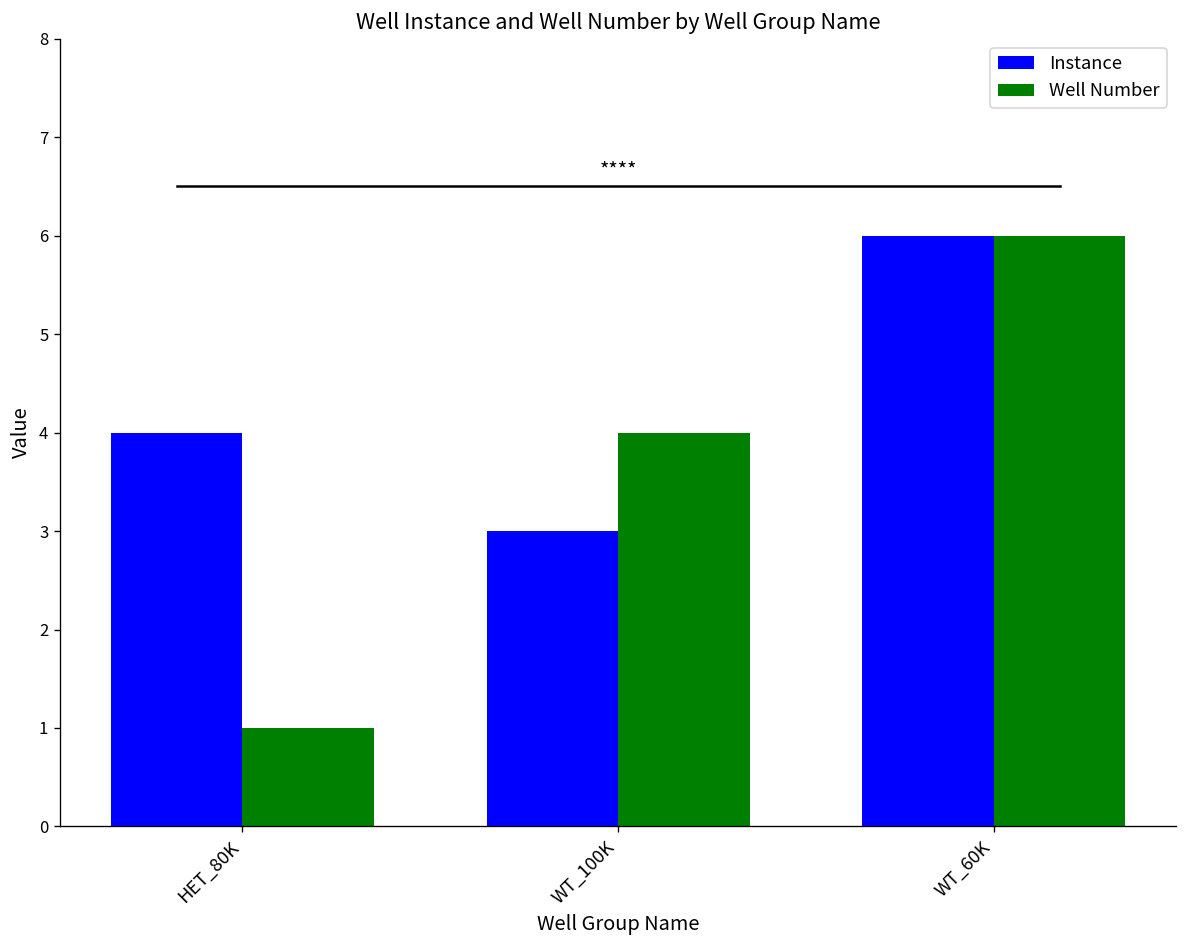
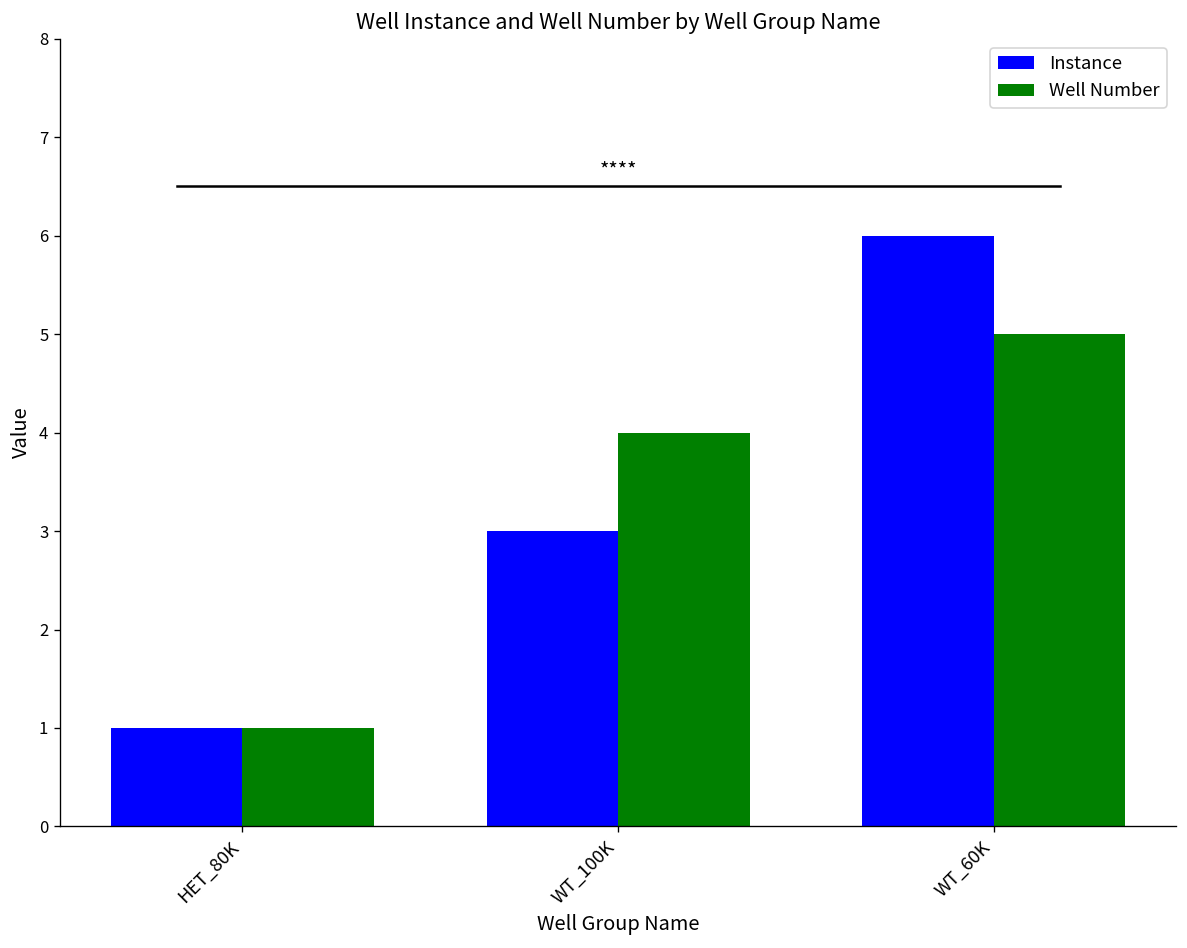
Instance, HET_80K: 4 -> 1
Well Number, WT_60K: 6 -> 5
